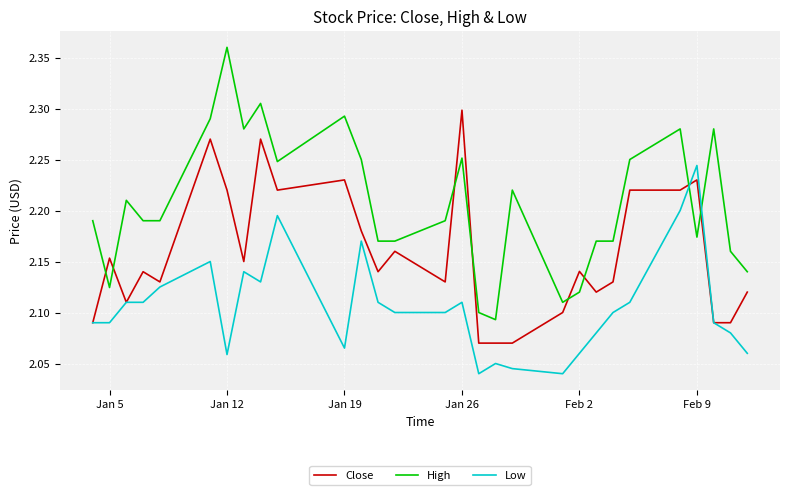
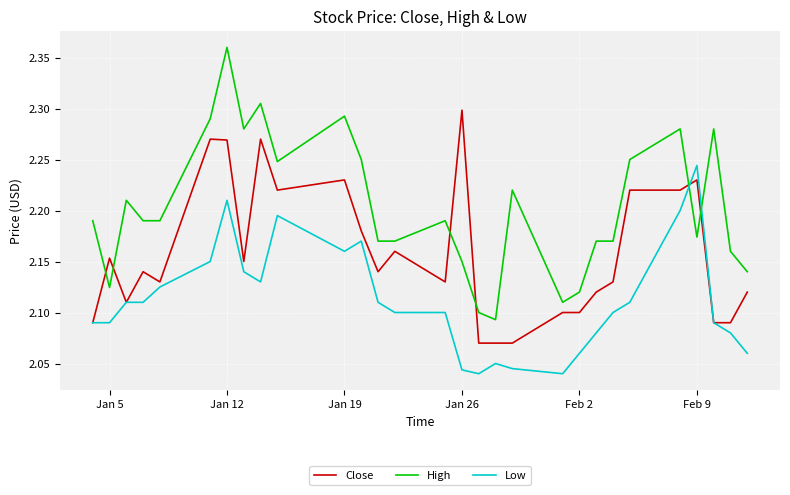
Close, Jan 12: 2.220 -> 2.269
Low, Jan 12: 2.059 -> 2.210
Low, Jan 19: 2.065 -> 2.160
High, Jan 26: 2.251 -> 2.150
Low, Jan 26: 2.110 -> 2.044
Close, Feb 2: 2.140 -> 2.100
